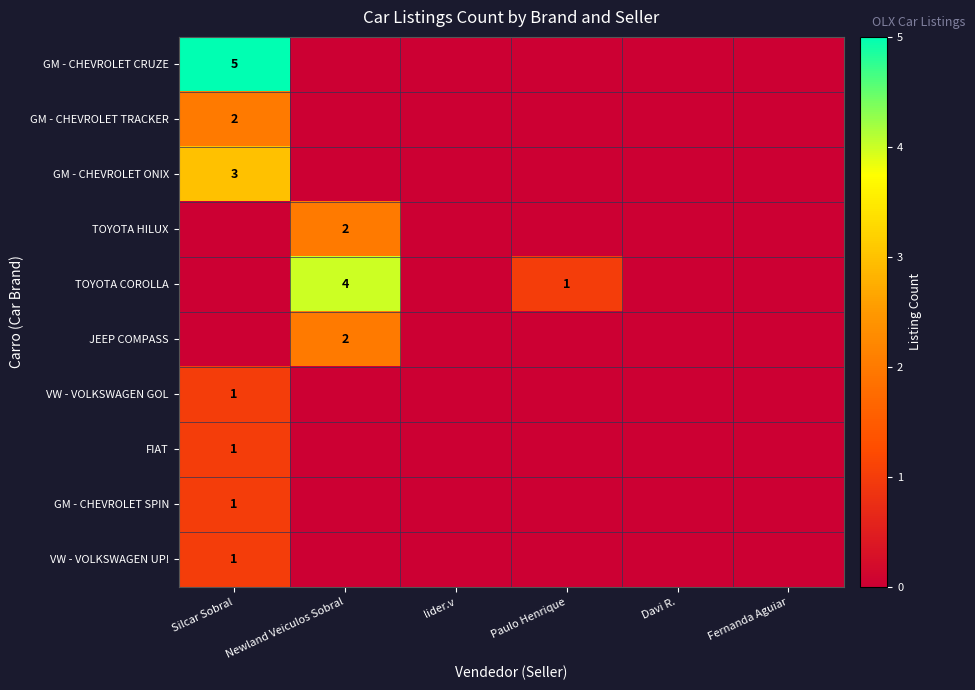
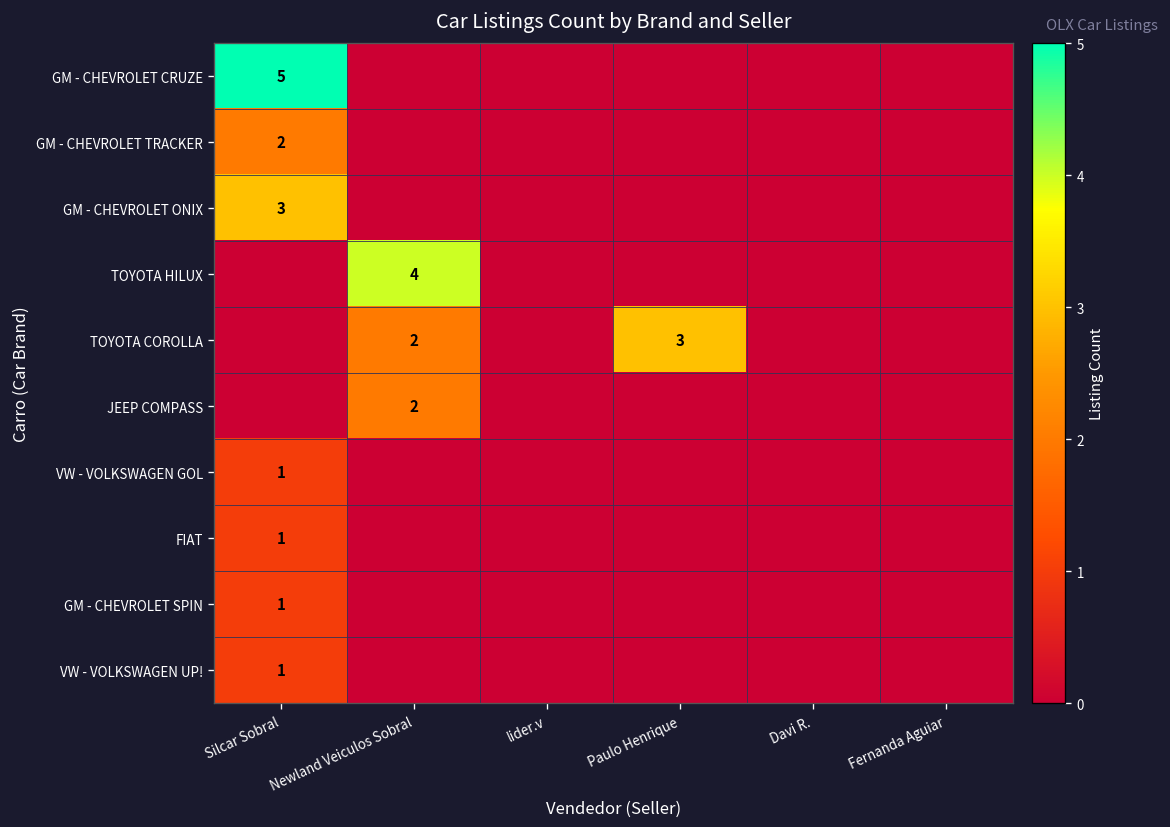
TOYOTA HILUX, Newland Veiculos Sobral: 2 -> 4
TOYOTA COROLLA, Newland Veiculos Sobral: 4 -> 2
TOYOTA COROLLA, Paulo Henrique: 1 -> 3
